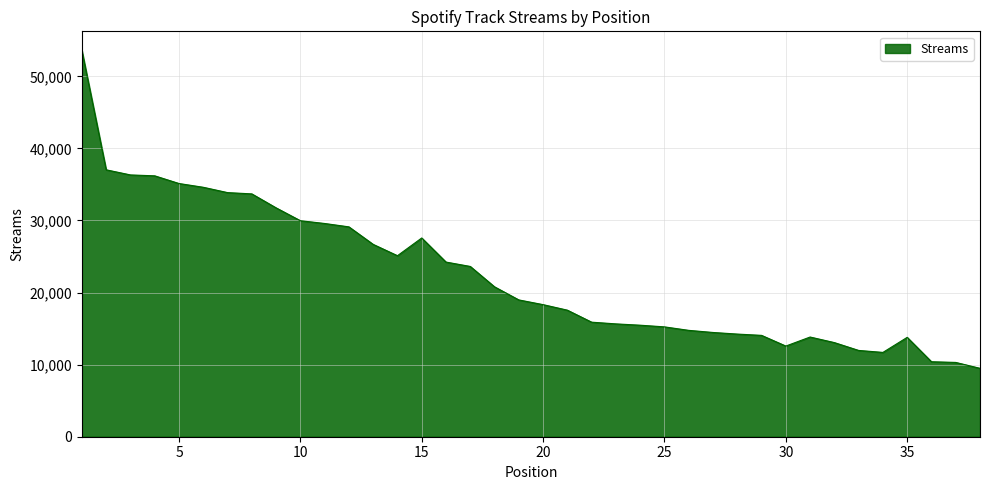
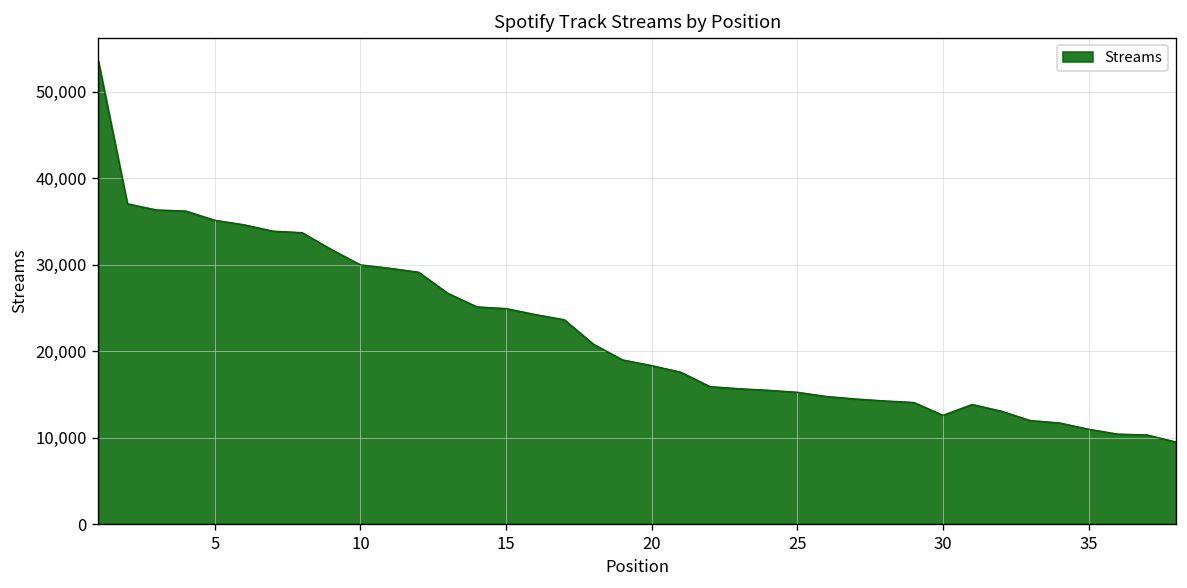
15: 28,000 -> 25,000
35: 14,000 -> 11,000
